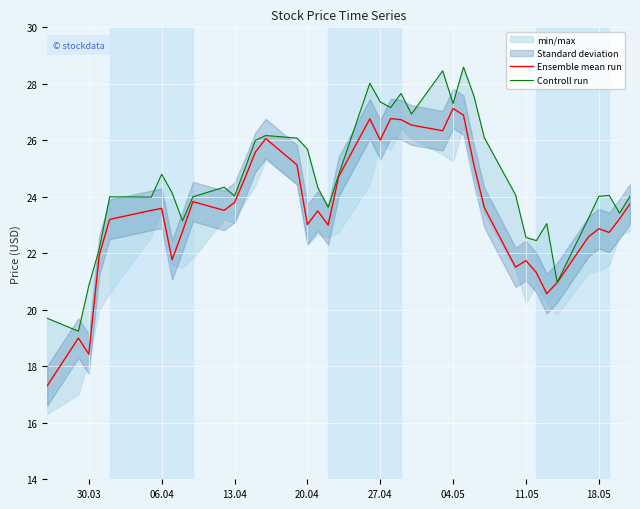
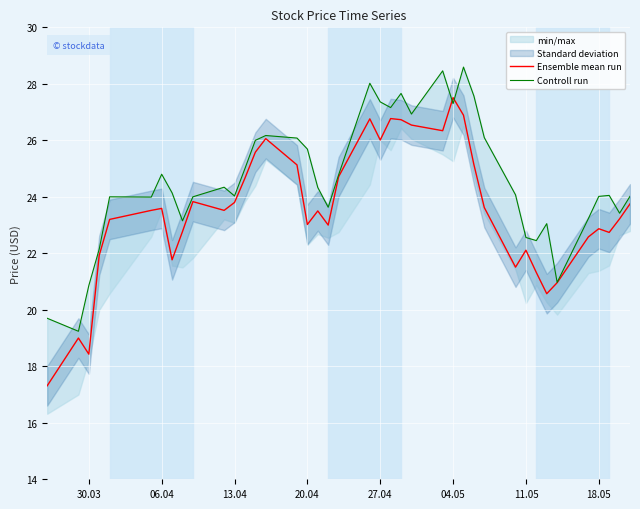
Ensemble mean run, 04.05: 27.1 -> 27.5
Ensemble mean run, 11.05: 21.7 -> 22.1
